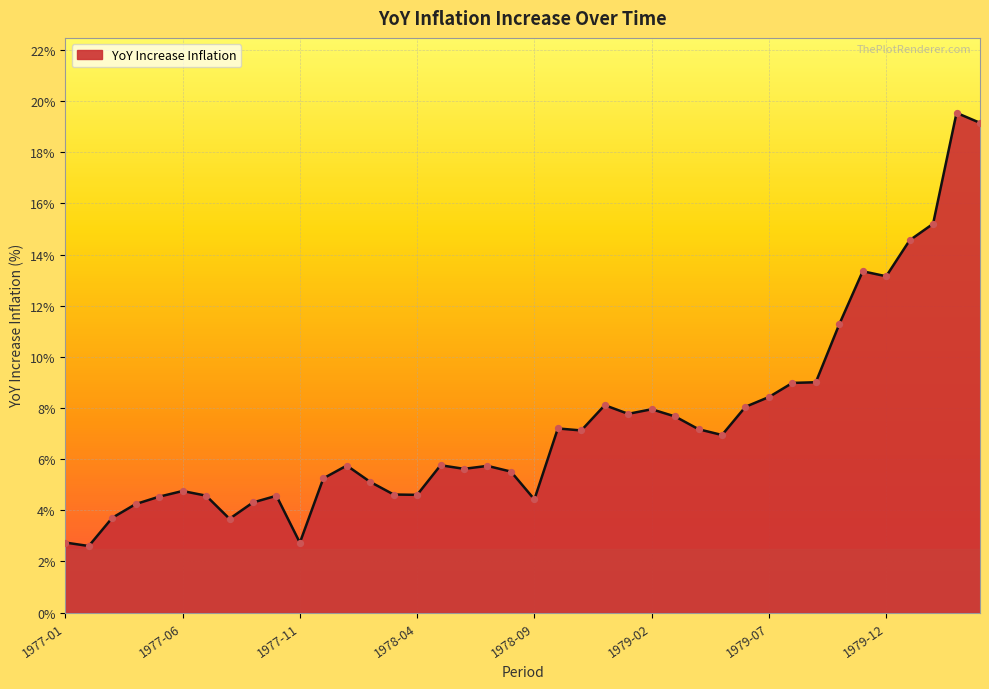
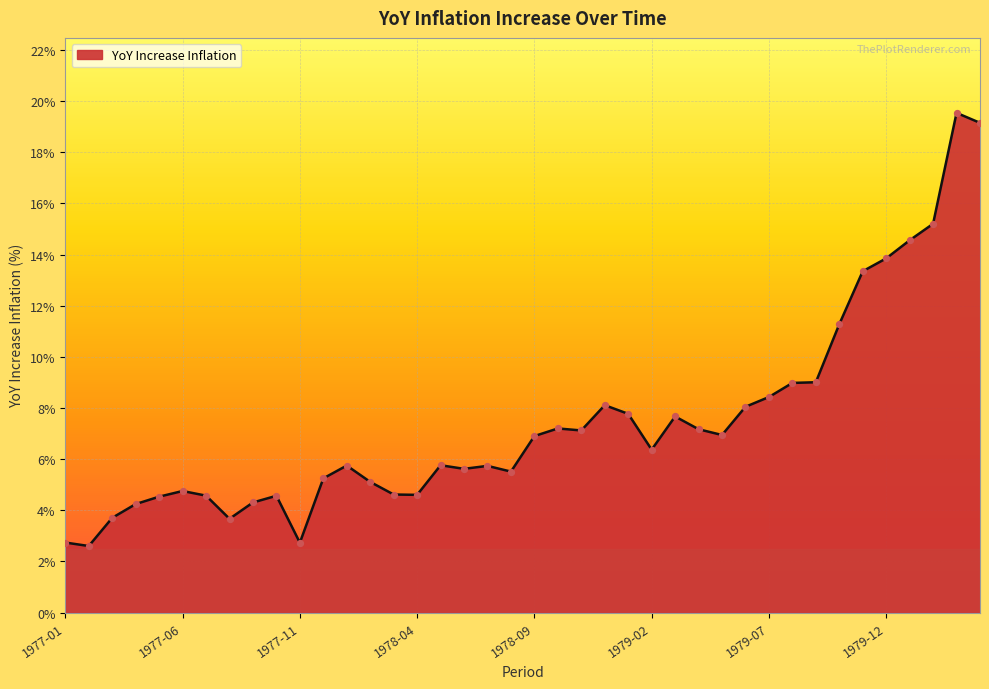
1978-09: 4.4% -> 6.9%
1979-02: 8.0% -> 6.4%
1979-12: 13.2% -> 13.9%
